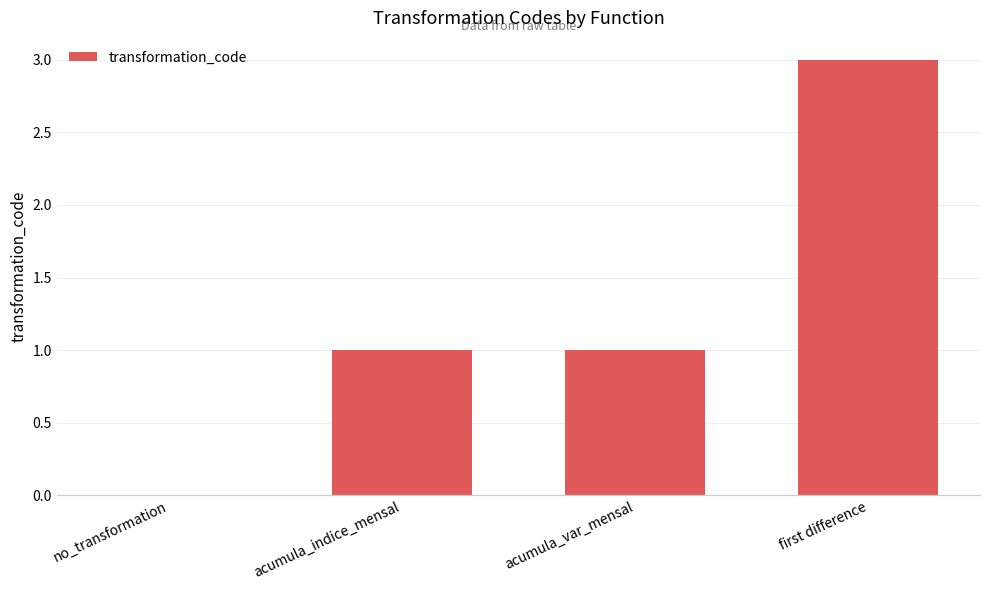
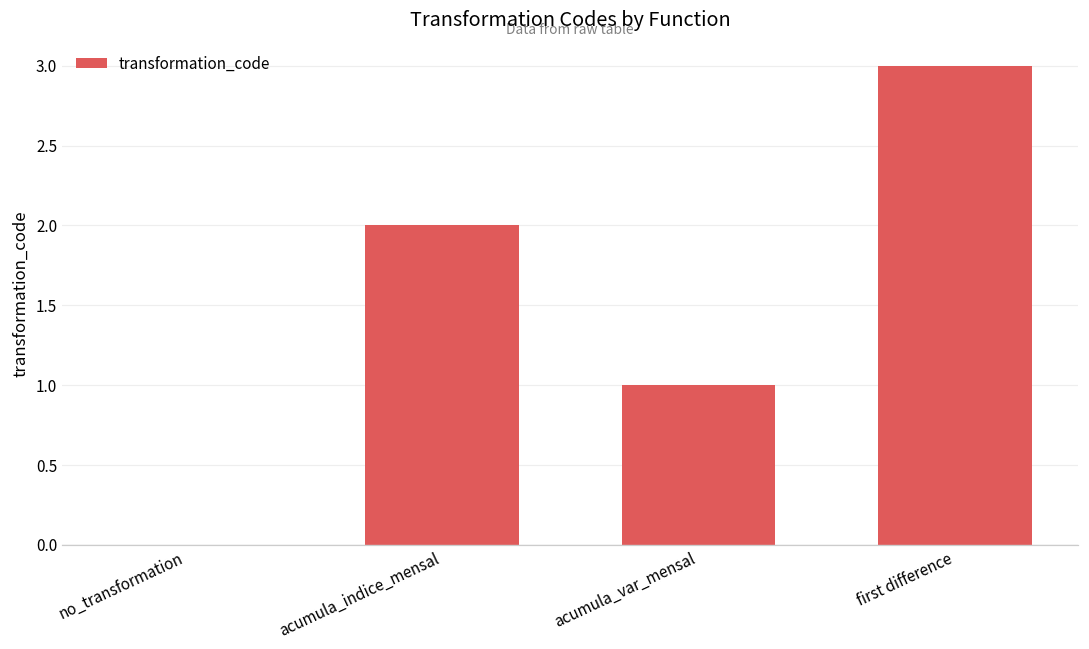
acumula_indice_mensal: 1 -> 2
